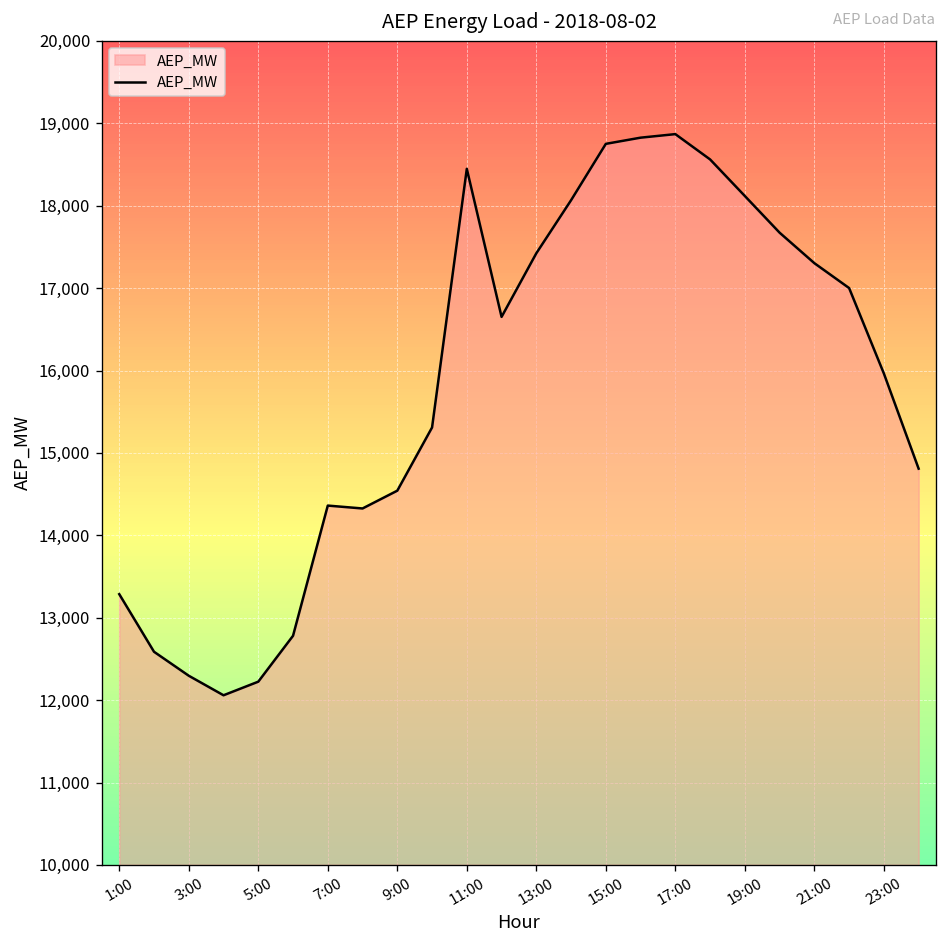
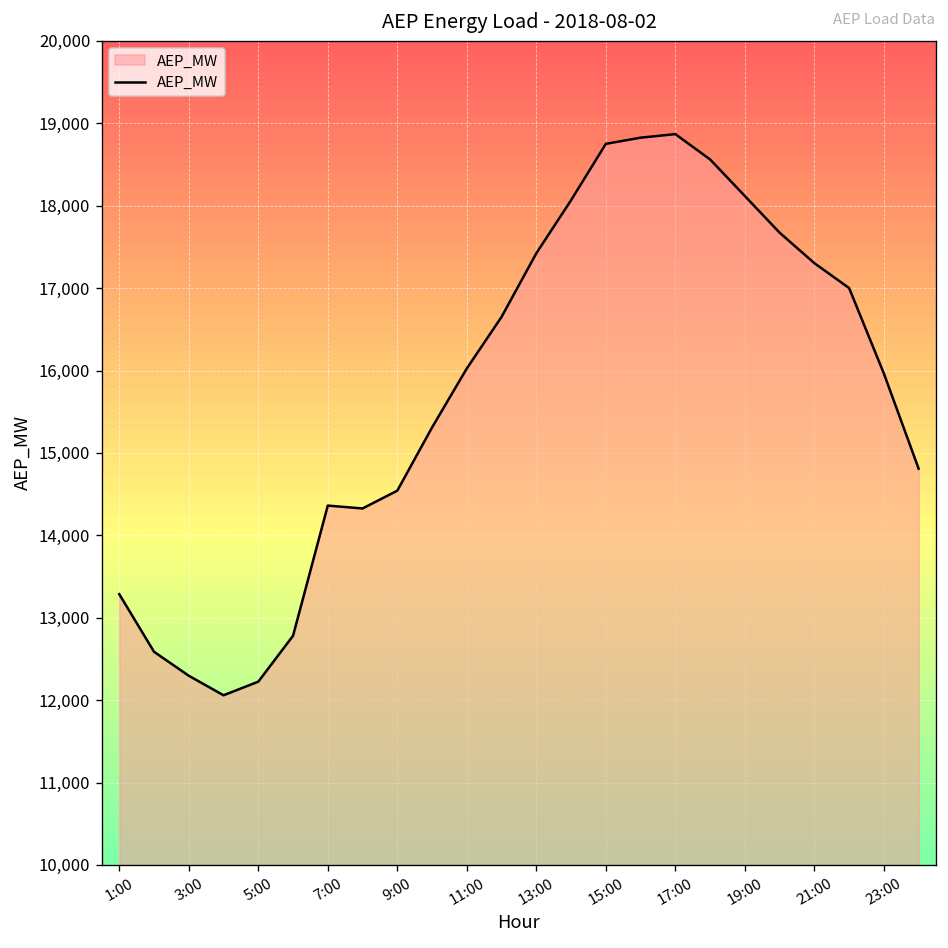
11:00: 18,400 -> 16,000
